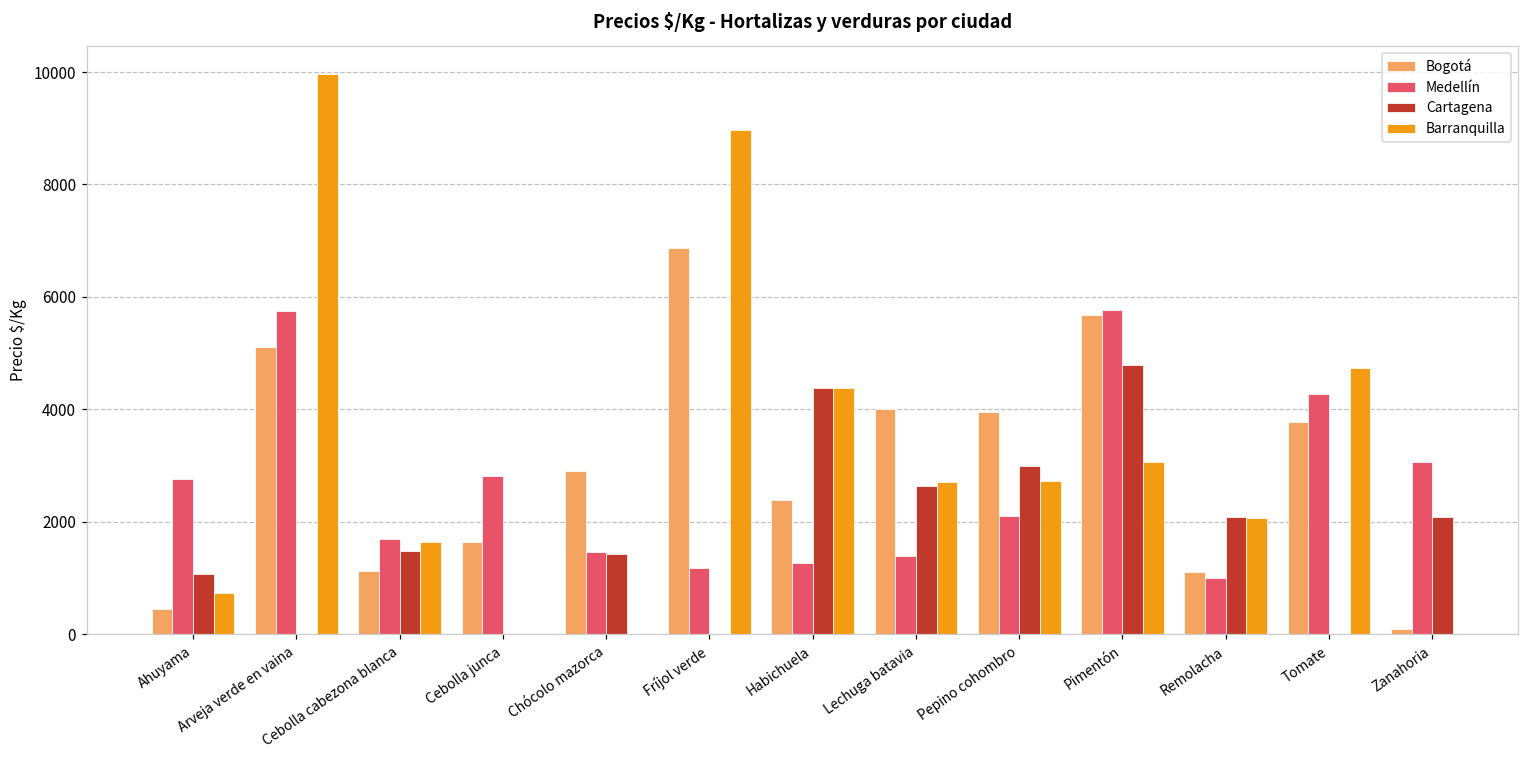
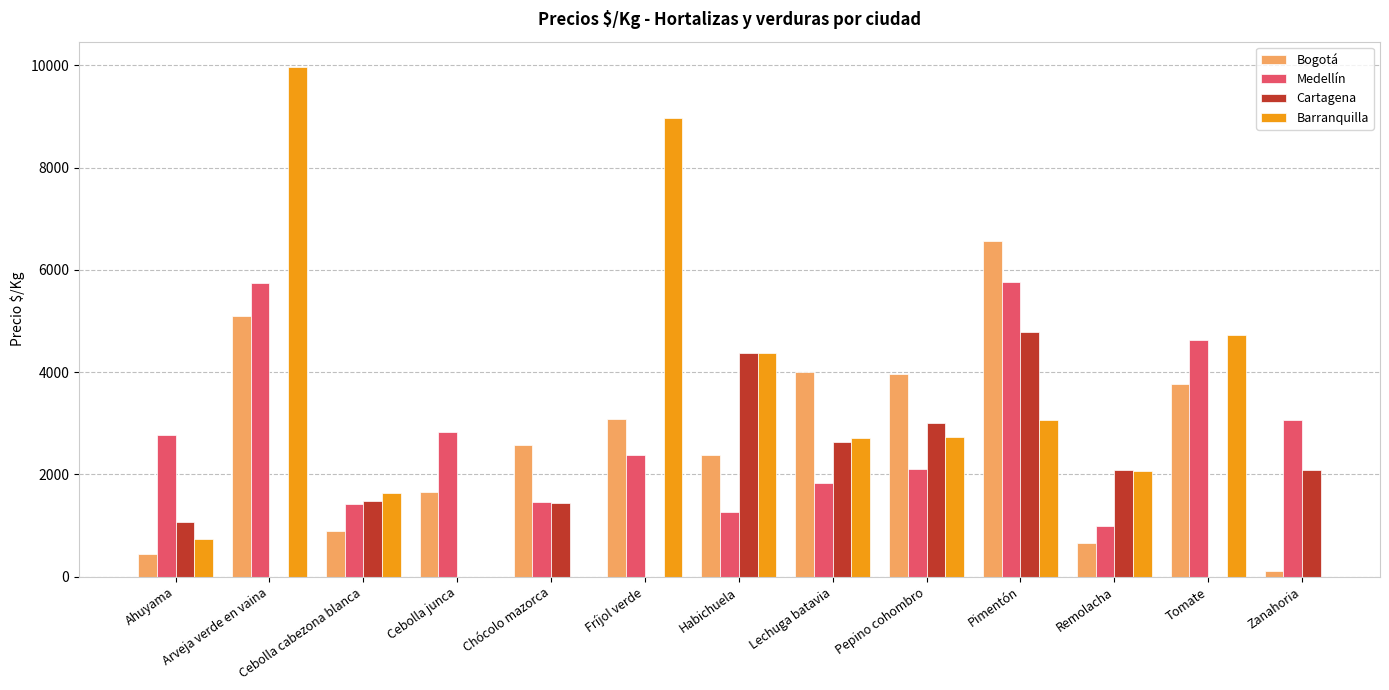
Bogotá, Cebolla cabezona blanca: 1100 -> 900
Medellín, Cebolla cabezona blanca: 1700 -> 1400
Bogotá, Chócolo mazorca: 2900 -> 2600
Bogotá, Fríjol verde: 6900 -> 3100
Medellín, Fríjol verde: 1200 -> 2400
Medellín, Lechuga batavia: 1400 -> 1800
Bogotá, Pimentón: 5700 -> 6600
Bogotá, Remolacha: 1100 -> 700
Medellín, Tomate: 4300 -> 4600
